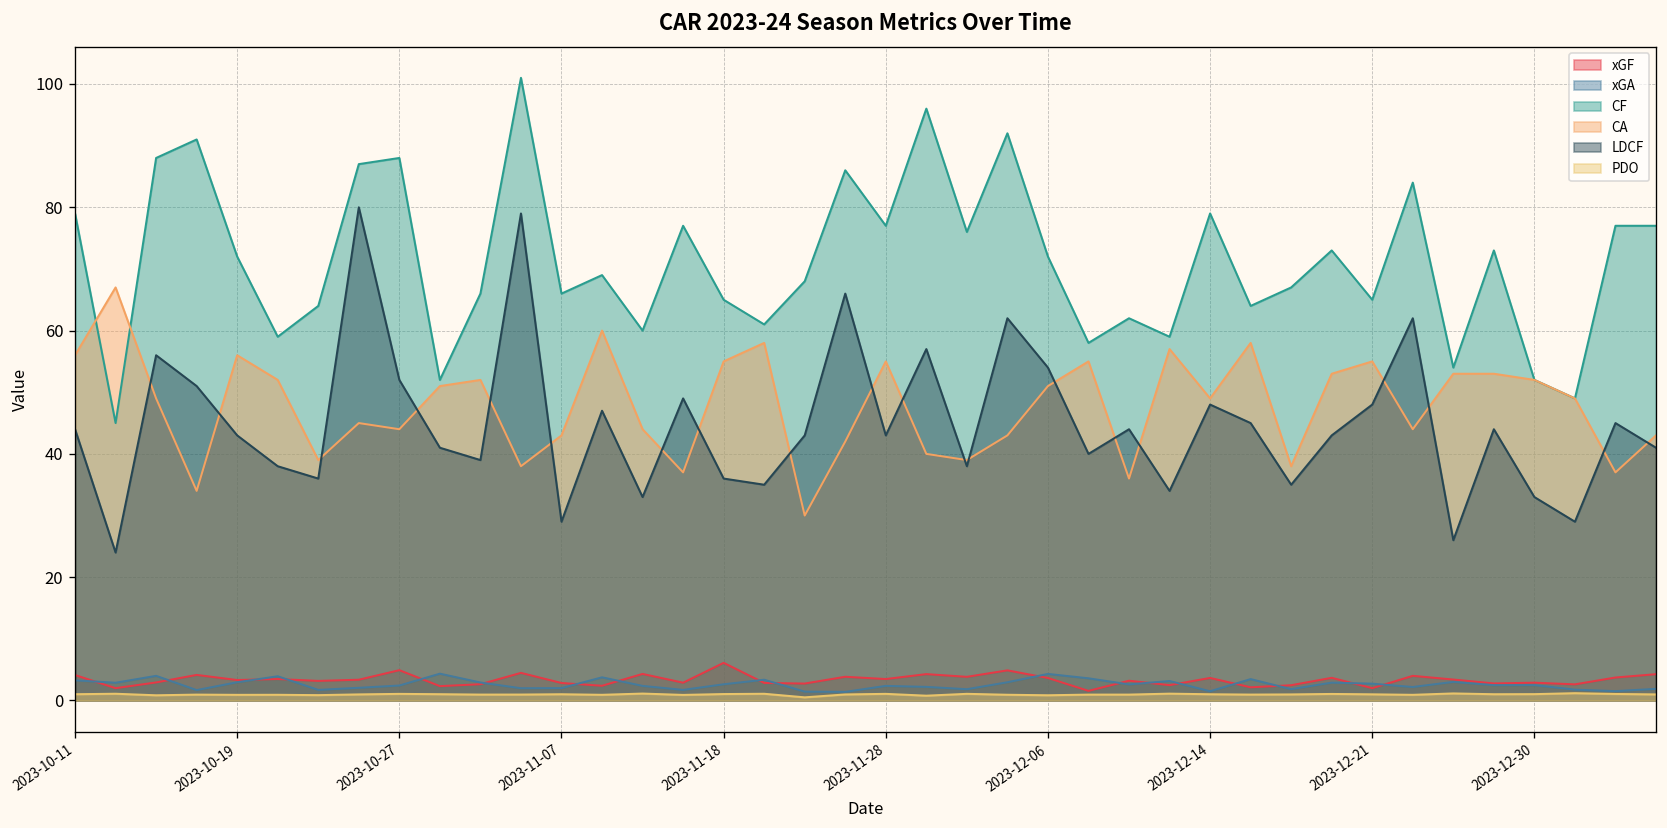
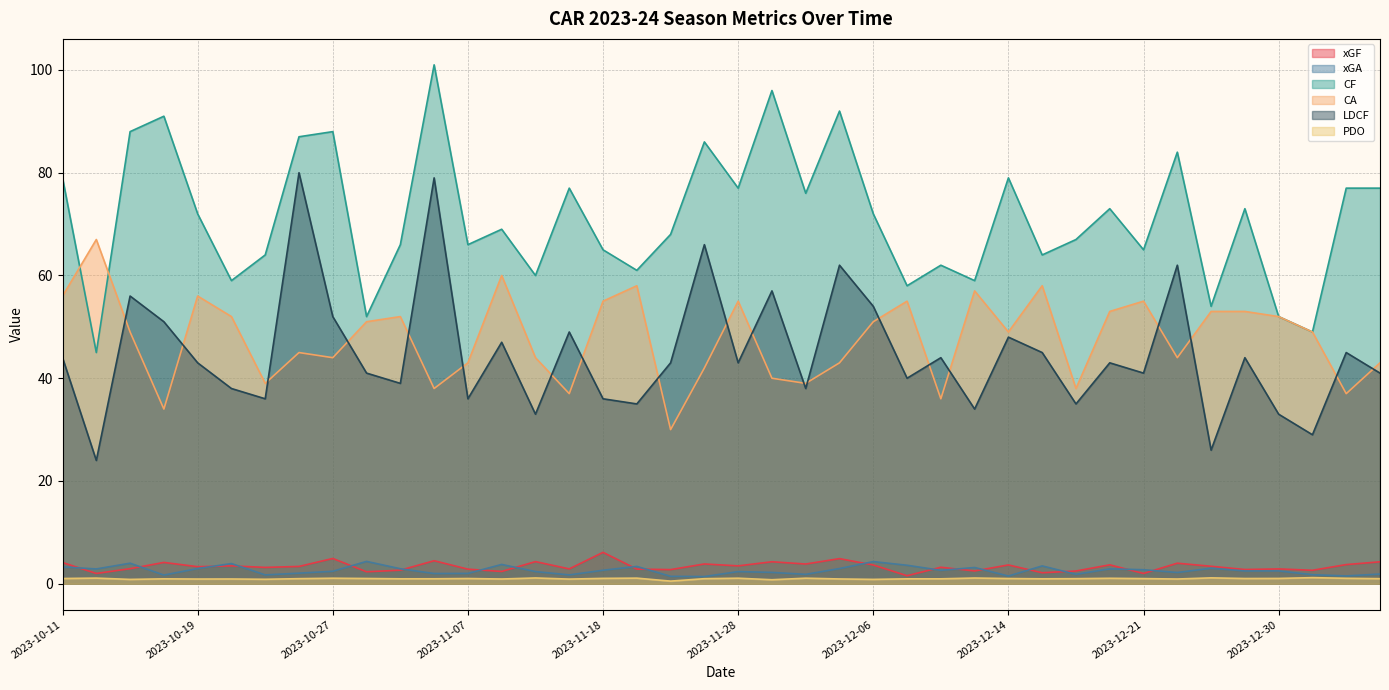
LDCF, 2023-11-07: 29 -> 36
LDCF, 2023-12-21: 48 -> 41
